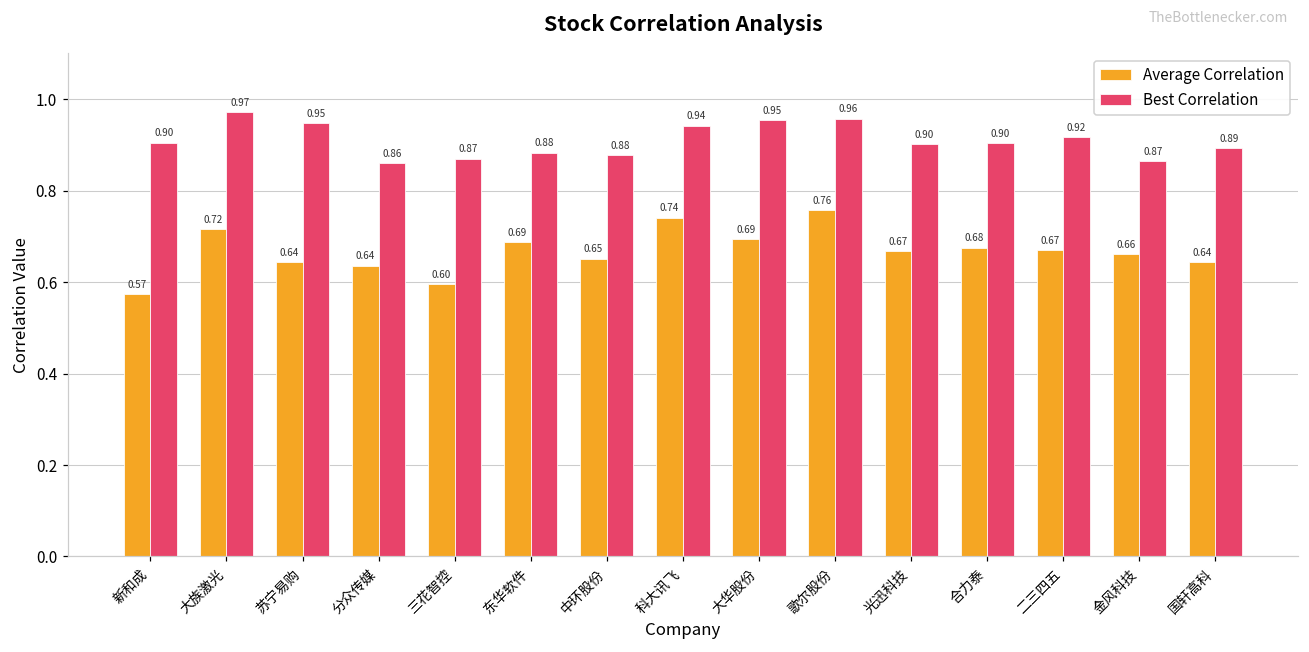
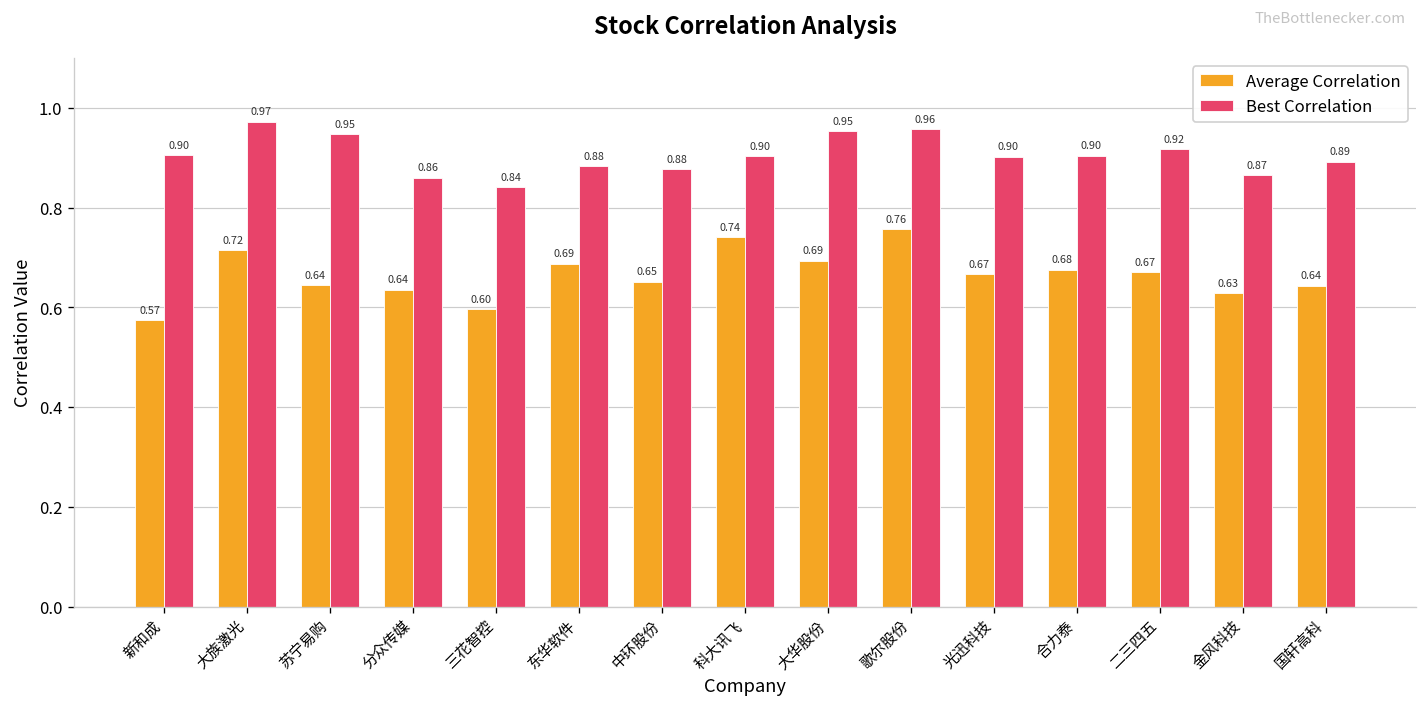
Best Correlation, 三花智控: 0.87 -> 0.84
Best Correlation, 科大讯飞: 0.94 -> 0.90
Average Correlation, 金风科技: 0.66 -> 0.63
